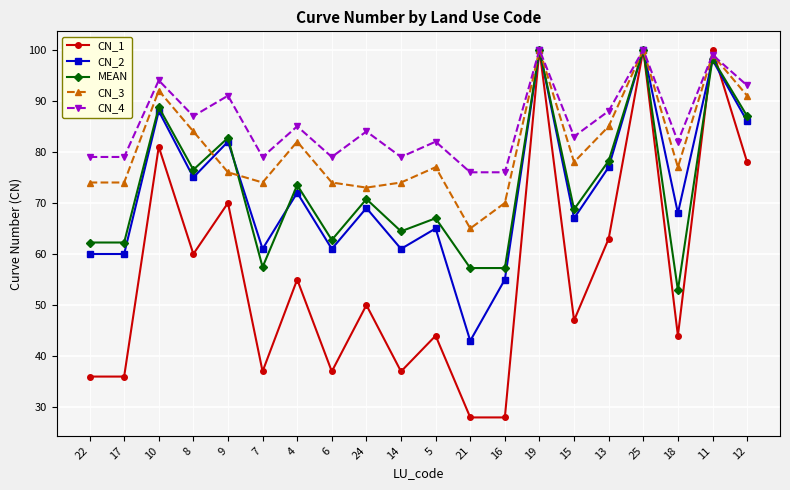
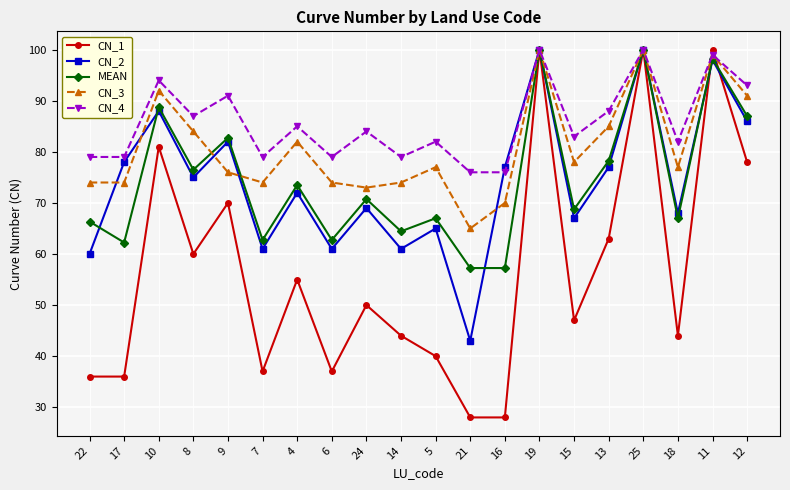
MEAN, 22: 62 -> 66
CN_2, 17: 60 -> 78
MEAN, 7: 57 -> 63
CN_1, 14: 37 -> 44
CN_1, 5: 44 -> 40
CN_2, 16: 55 -> 77
MEAN, 18: 53 -> 67
